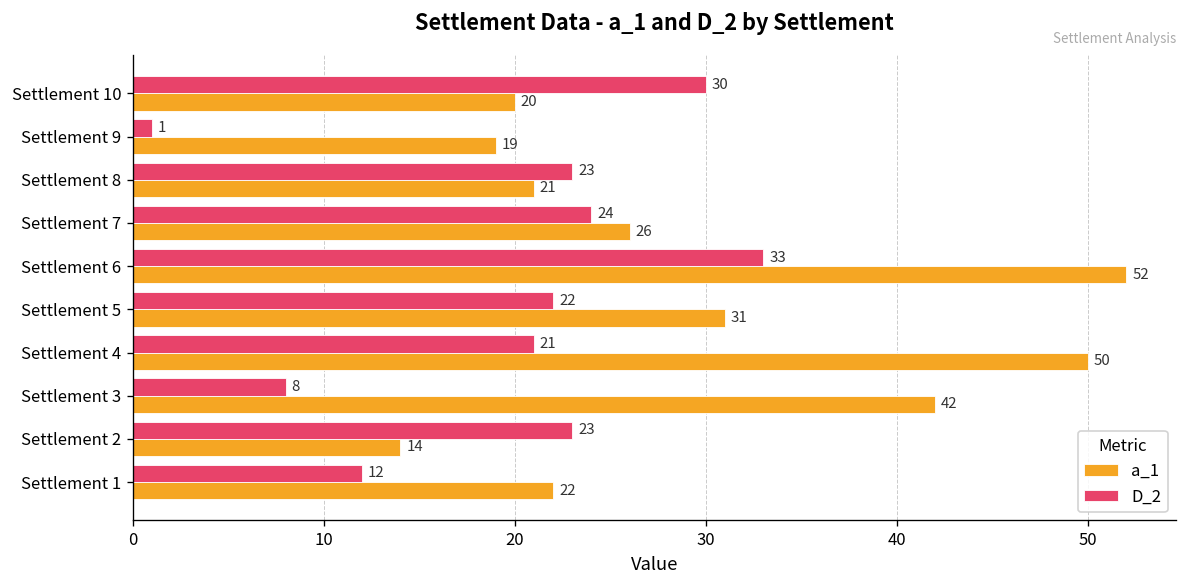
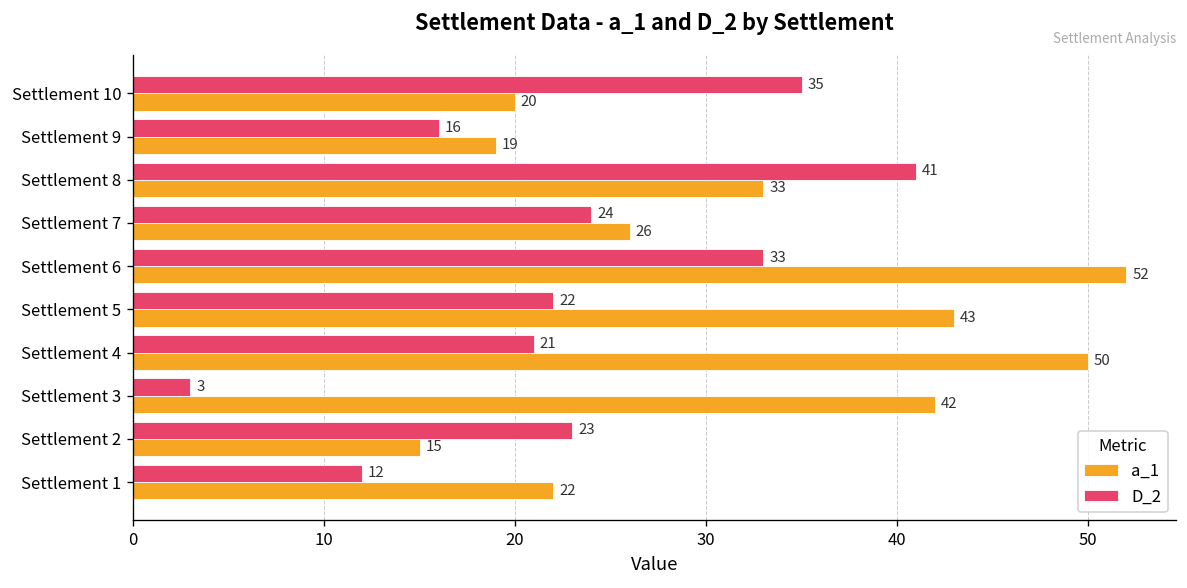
D_2, Settlement 10: 30 -> 35
D_2, Settlement 9: 1 -> 16
D_2, Settlement 8: 23 -> 41
a_1, Settlement 8: 21 -> 33
a_1, Settlement 5: 31 -> 43
D_2, Settlement 3: 8 -> 3
a_1, Settlement 2: 14 -> 15
